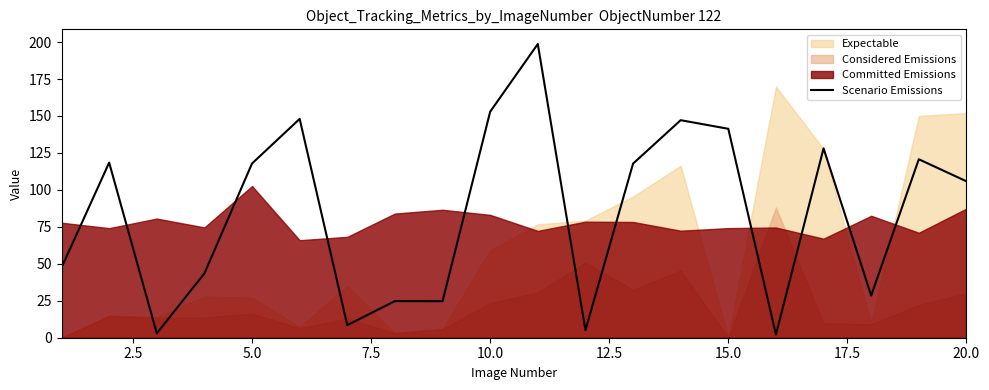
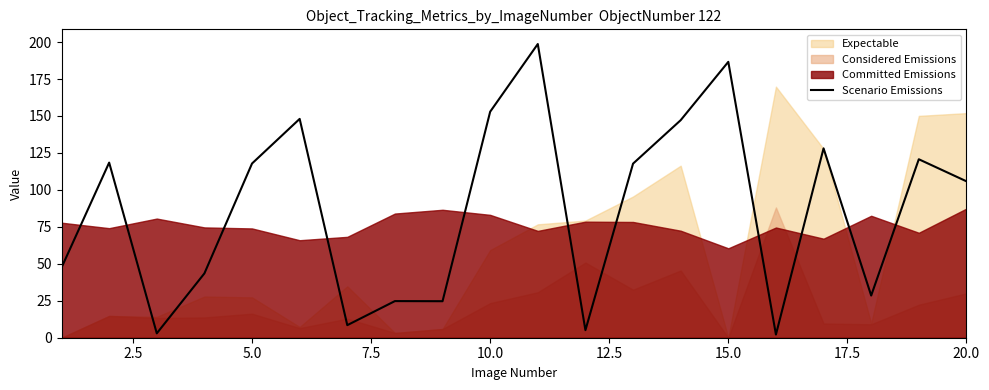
Committed Emissions, 5.0: 103 -> 74
Scenario Emissions, 15.0: 141 -> 187
Committed Emissions, 15.0: 74 -> 60
